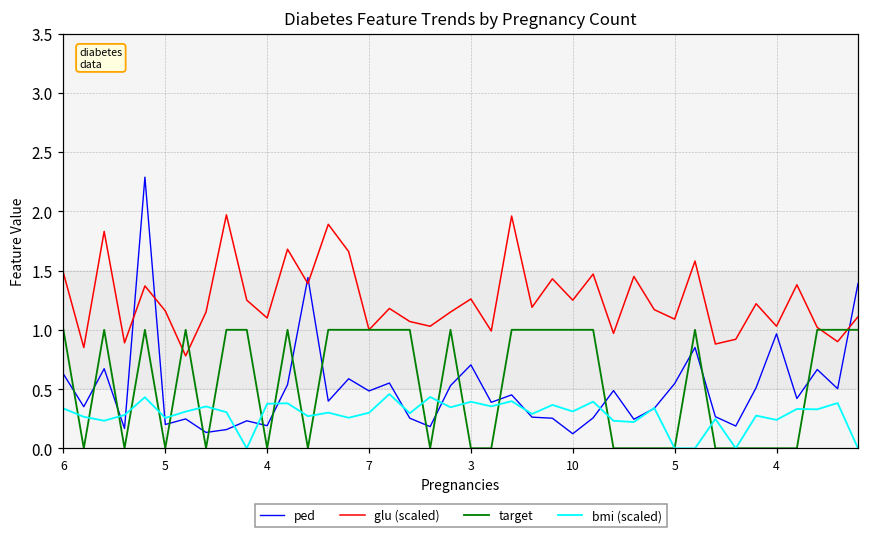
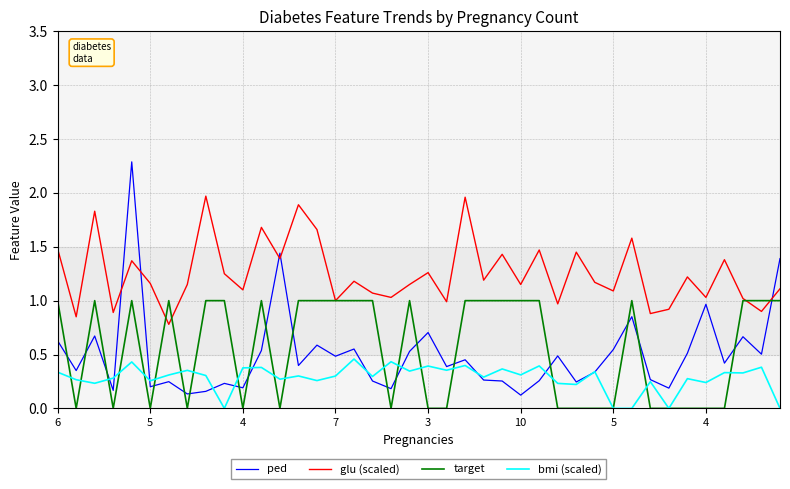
glu (scaled), 10: 1.25 -> 1.15
